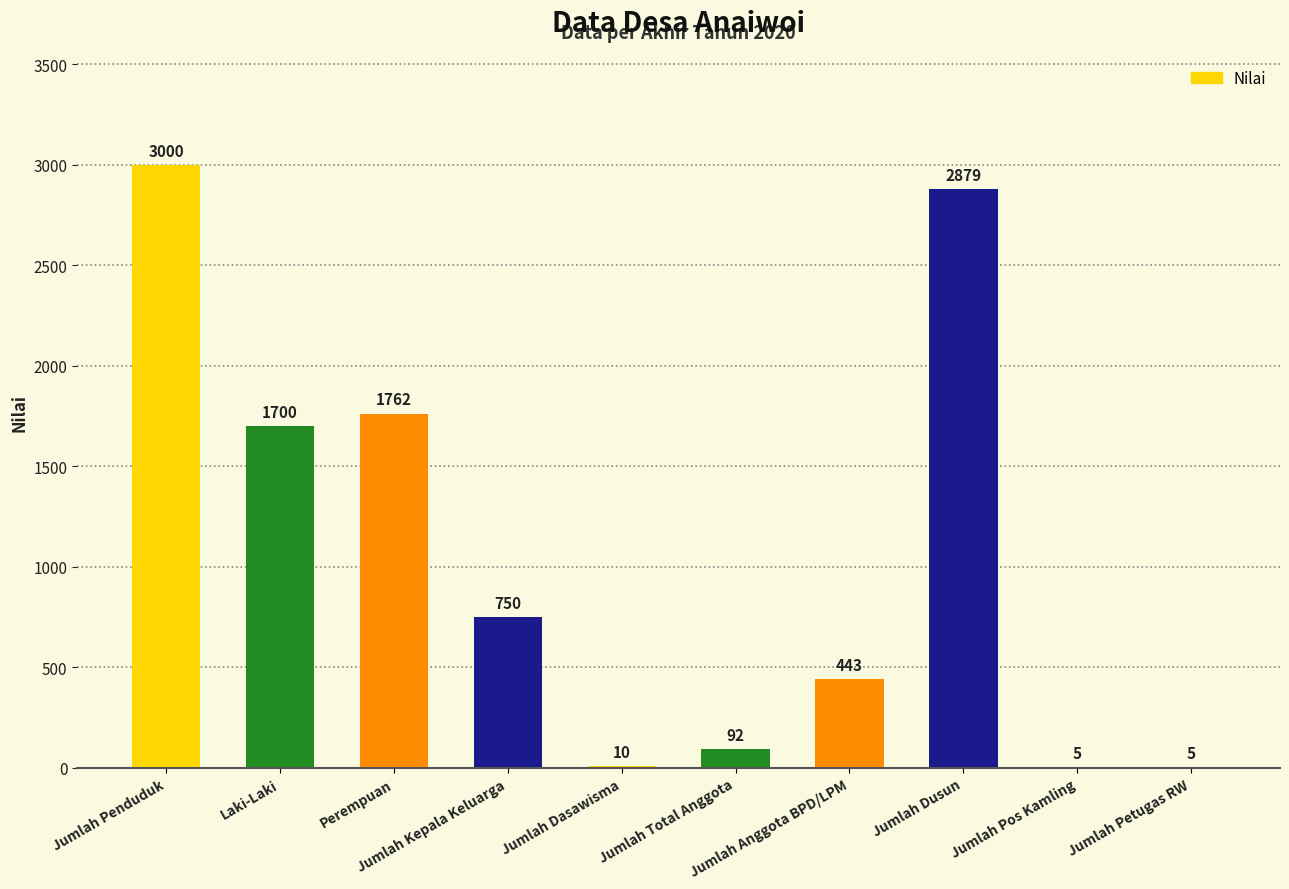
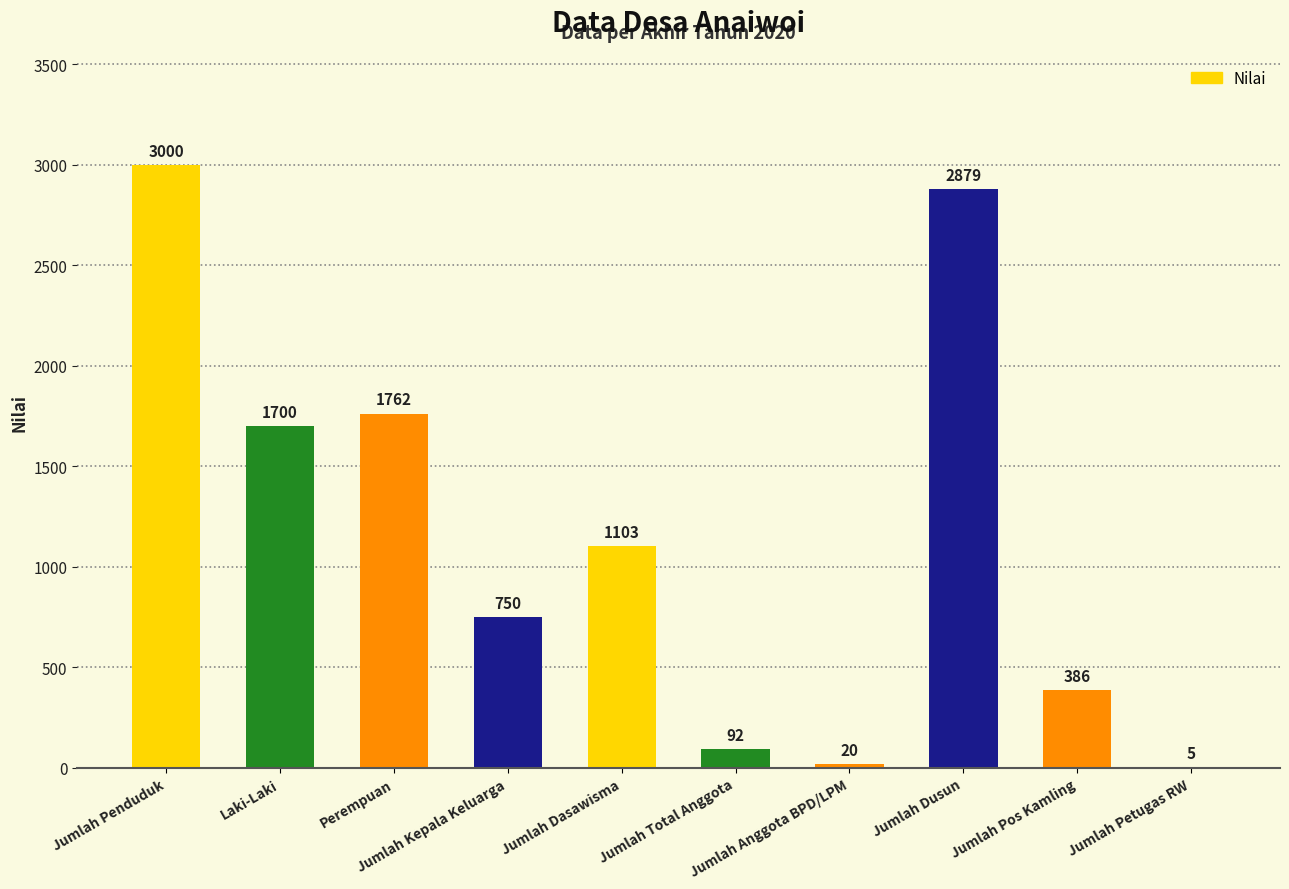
Jumlah Dasawisma: 10 -> 1103
Jumlah Anggota BPD/LPM: 443 -> 20
Jumlah Pos Kamling: 5 -> 386
